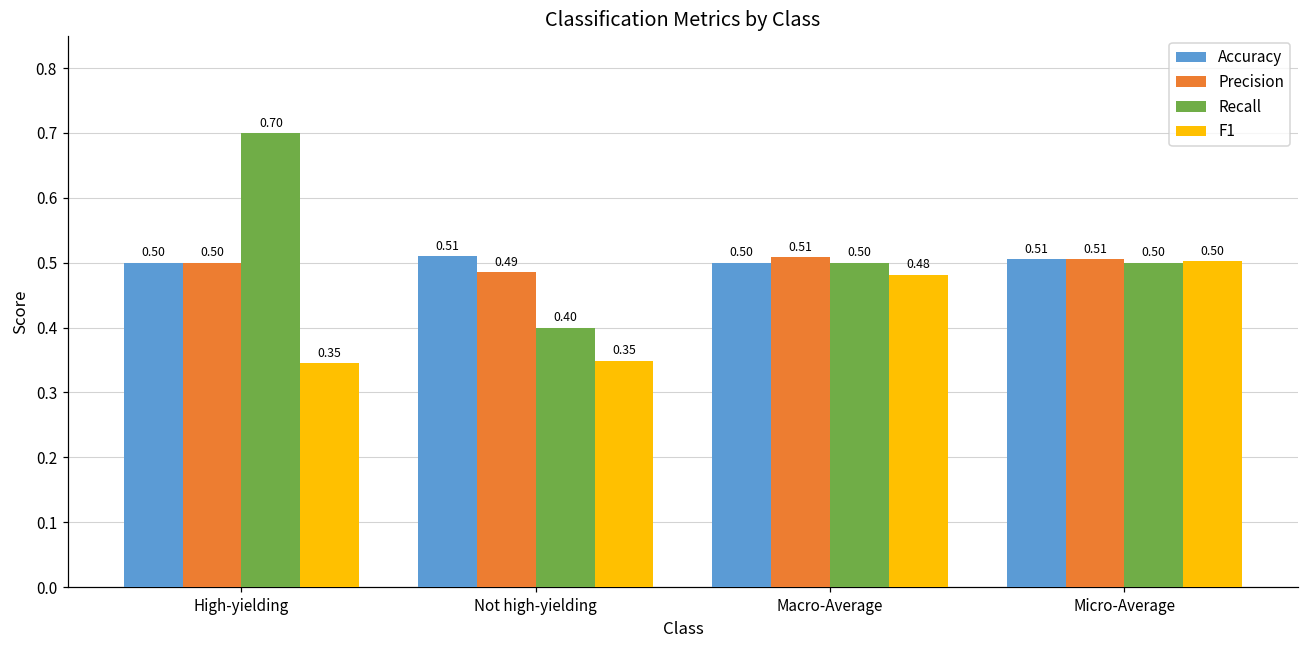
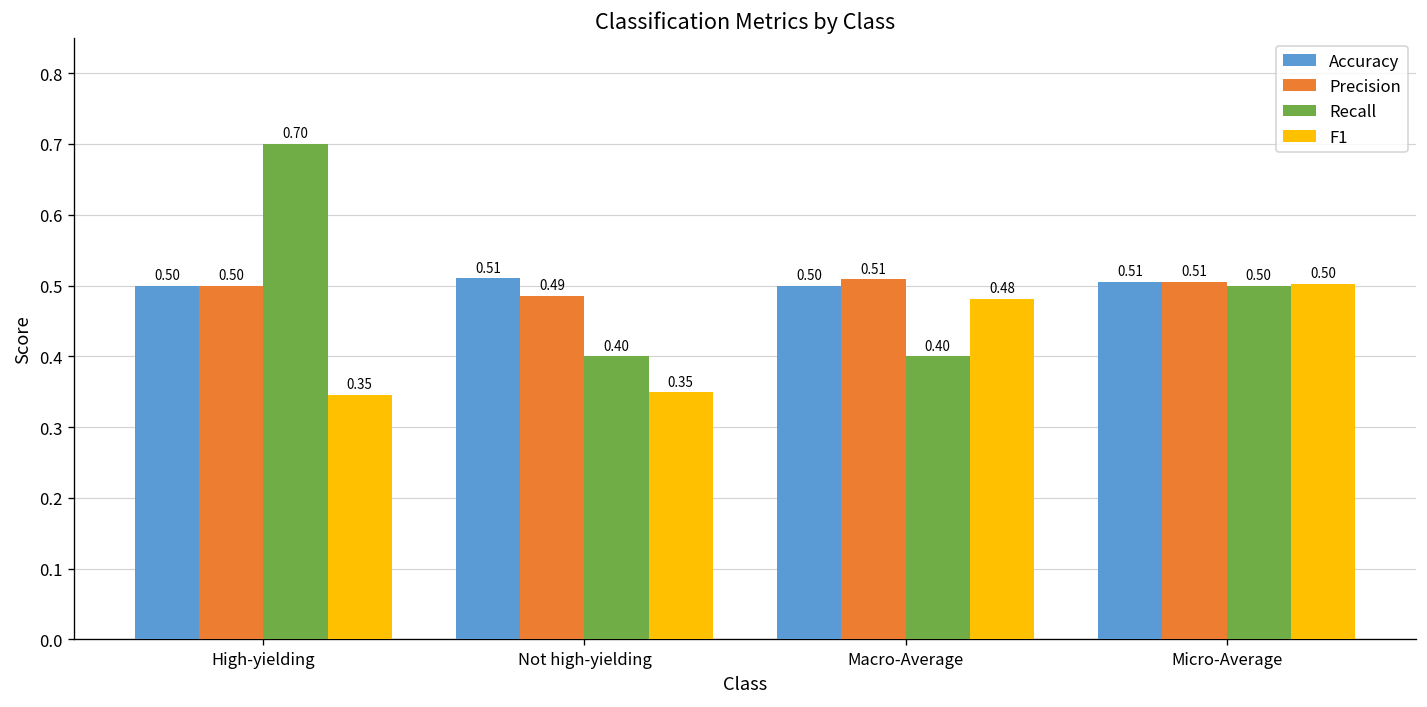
Recall, Macro-Average: 0.50 -> 0.40
